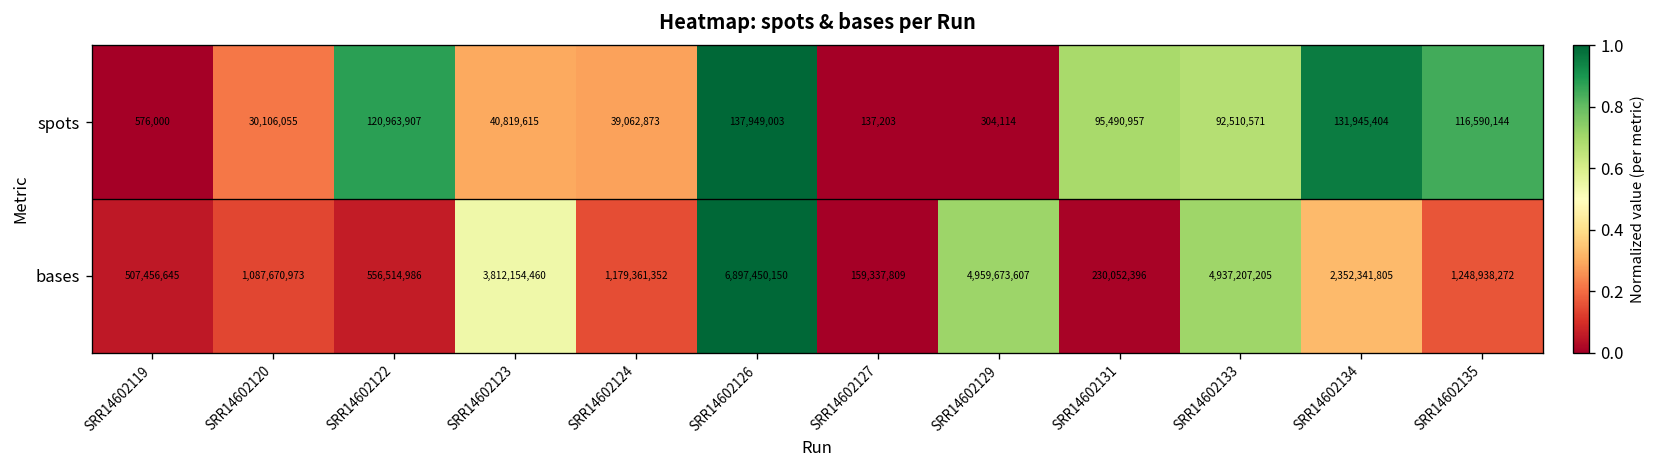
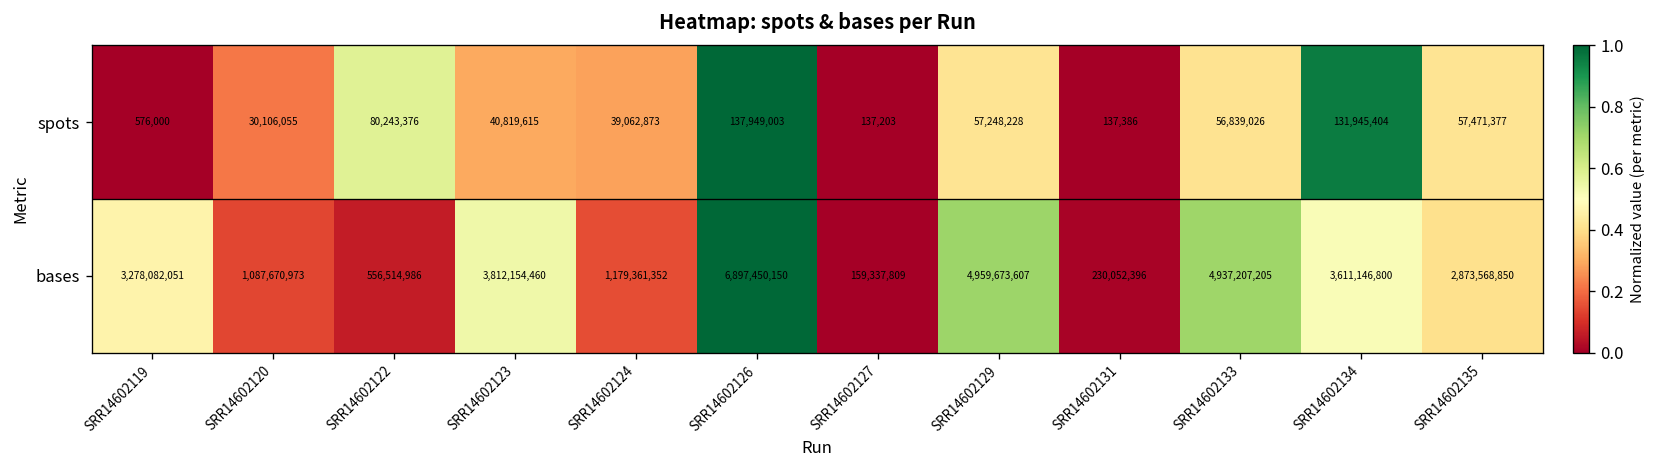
spots, SRR14602122: 120,963,907 -> 80,243,376
spots, SRR14602129: 304,114 -> 57,248,228
spots, SRR14602131: 95,490,957 -> 137,386
spots, SRR14602133: 92,510,571 -> 56,839,026
spots, SRR14602135: 116,590,144 -> 57,471,377
bases, SRR14602119: 507,456,645 -> 3,278,082,051
bases, SRR14602134: 2,352,341,805 -> 3,611,146,800
bases, SRR14602135: 1,248,938,272 -> 2,873,568,850
